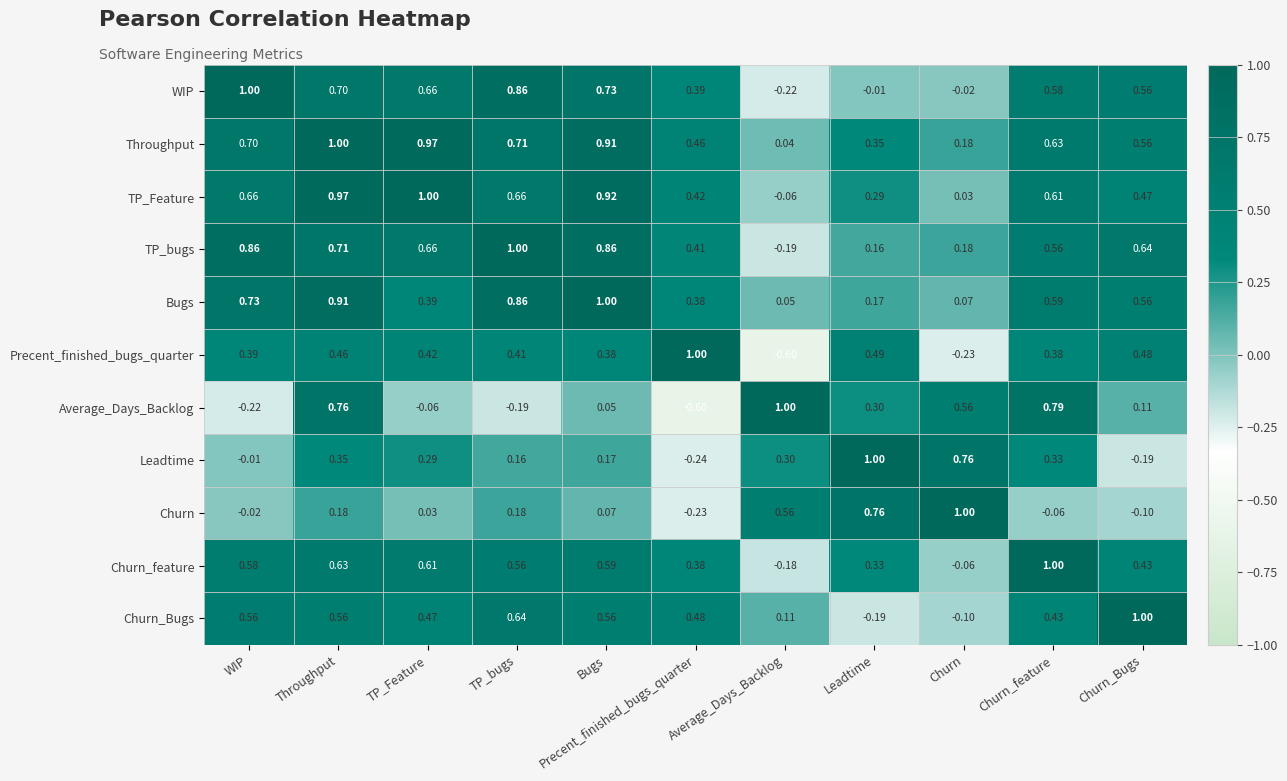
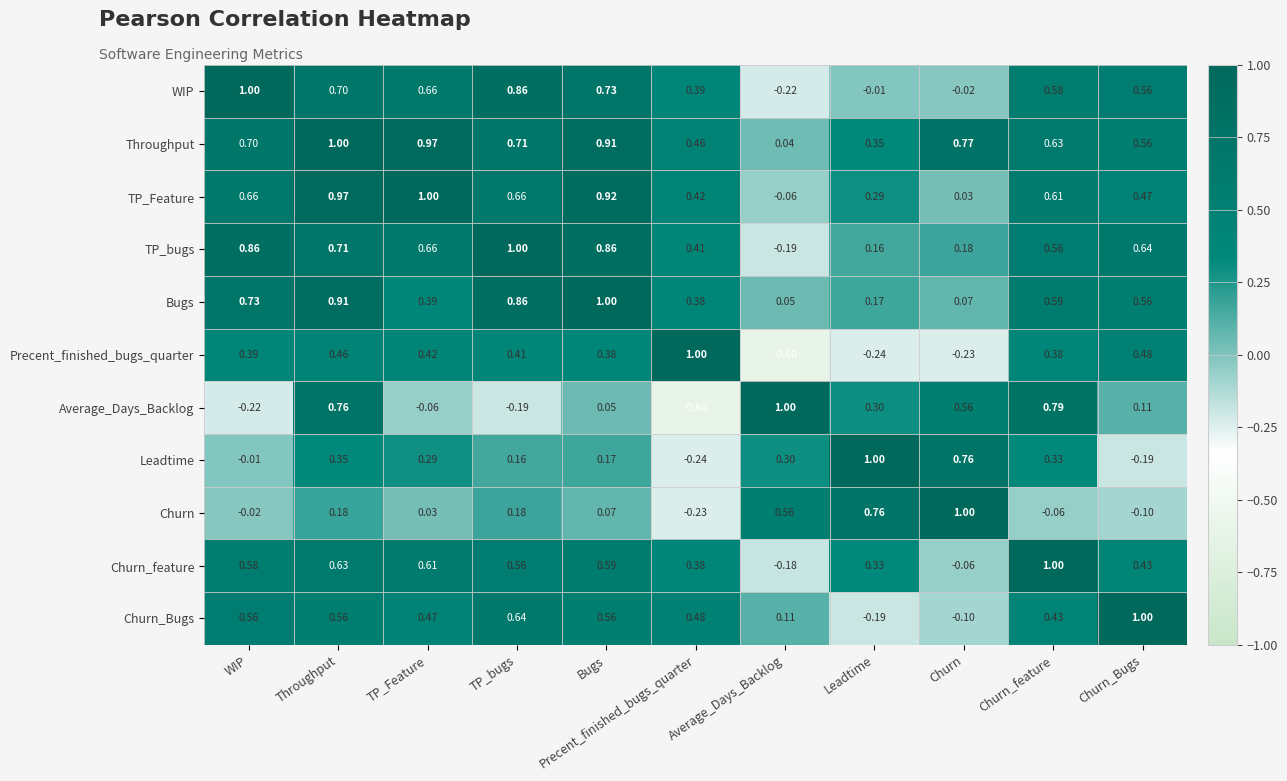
Throughput, Churn: 0.18 -> 0.77
Precent_finished_bugs_quarter, Leadtime: 0.49 -> -0.24
